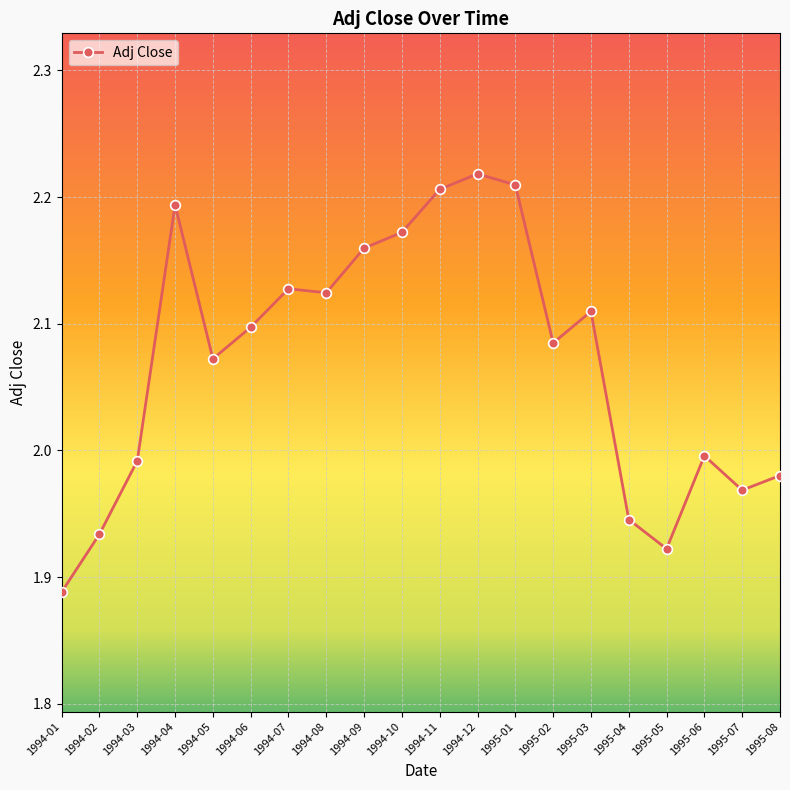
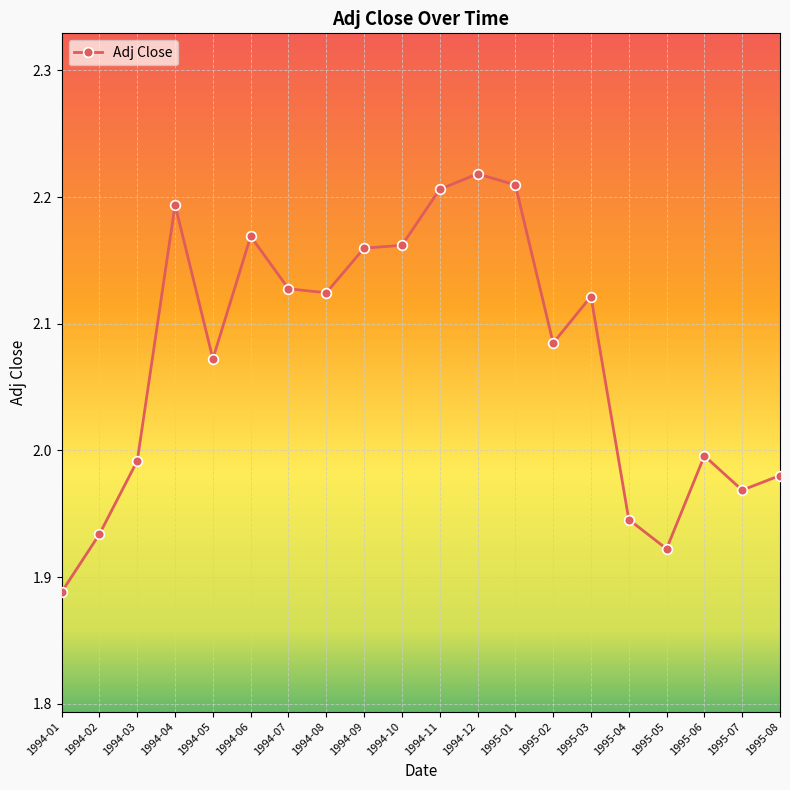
1994-06: 2.097 -> 2.169
1994-10: 2.172 -> 2.162
1995-03: 2.110 -> 2.122
